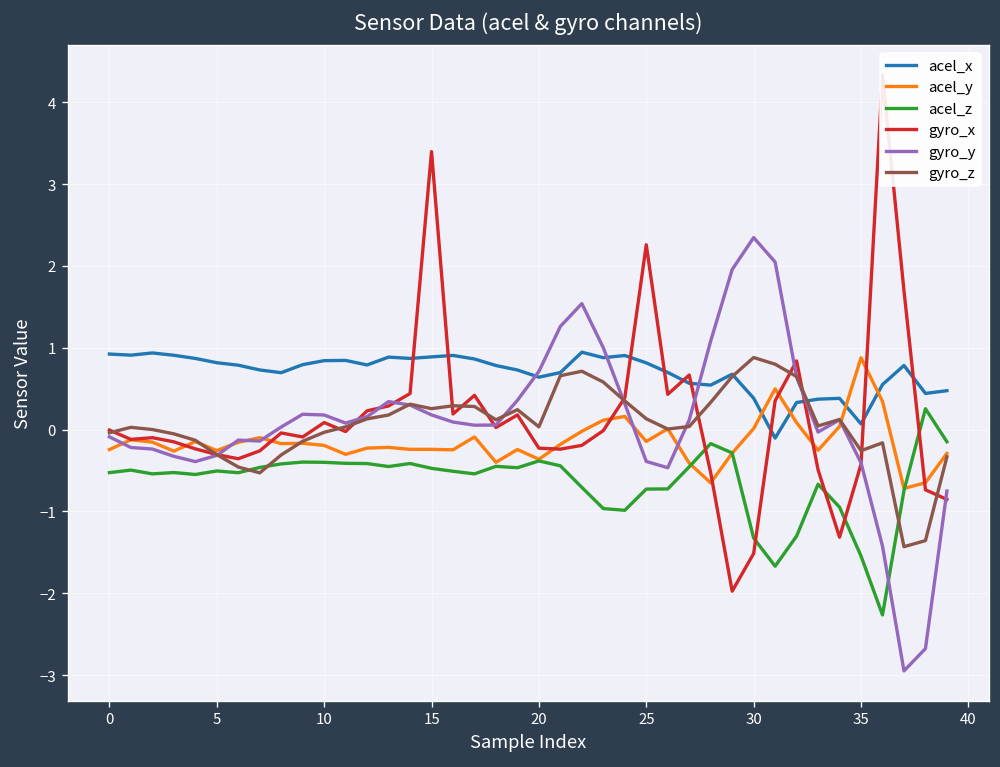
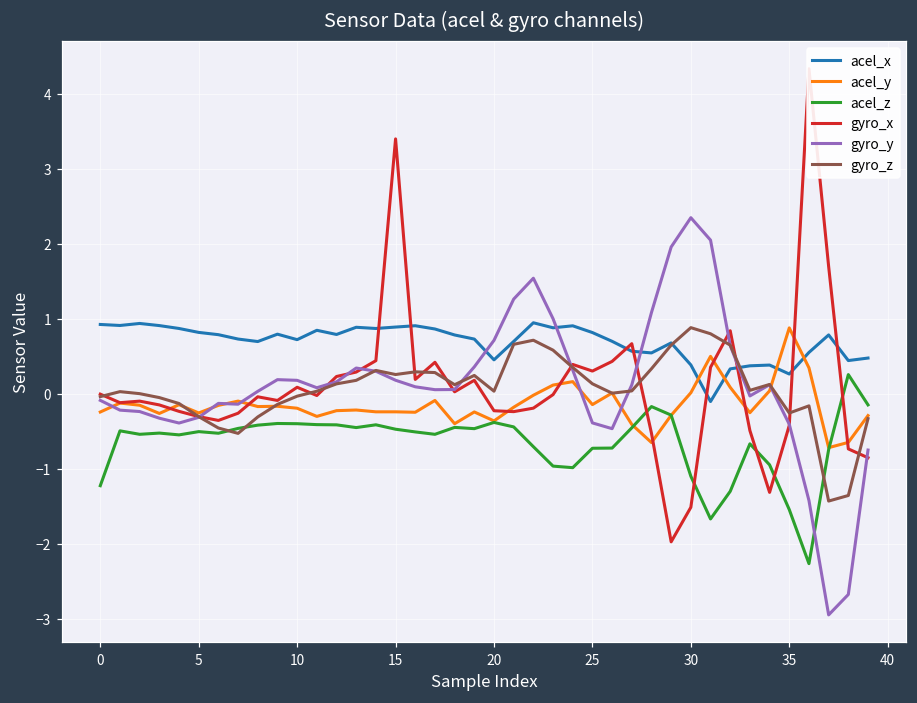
acel_z, 0: -0.5 -> -1.2
acel_x, 10: 0.8 -> 0.7
acel_x, 20: 0.6 -> 0.5
gyro_x, 25: 2.3 -> 0.3
acel_z, 30: -1.3 -> -1.1
acel_x, 35: 0.1 -> 0.3
